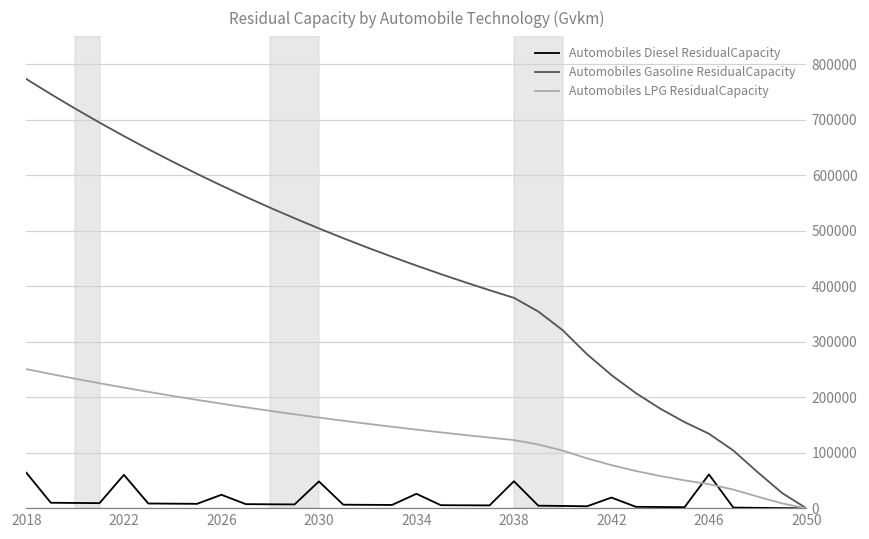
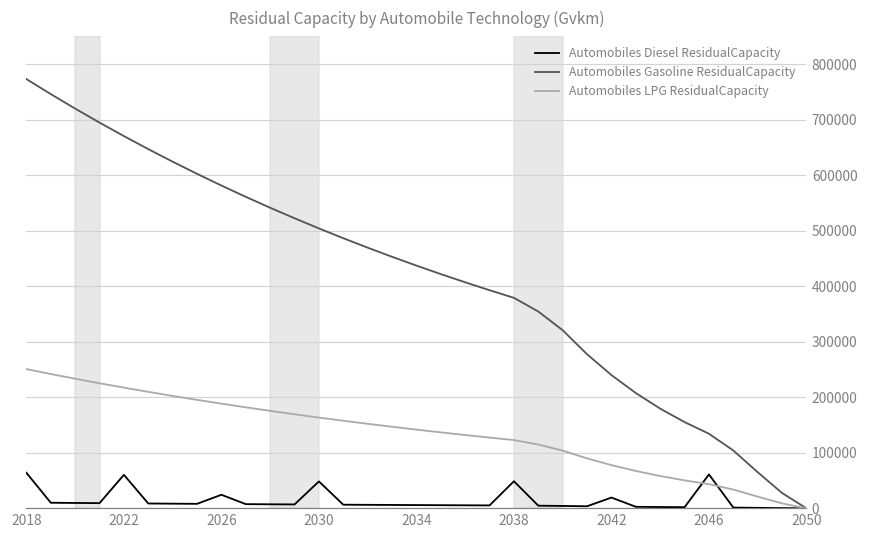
Automobiles Diesel ResidualCapacity, 2034: 30000 -> 10000
